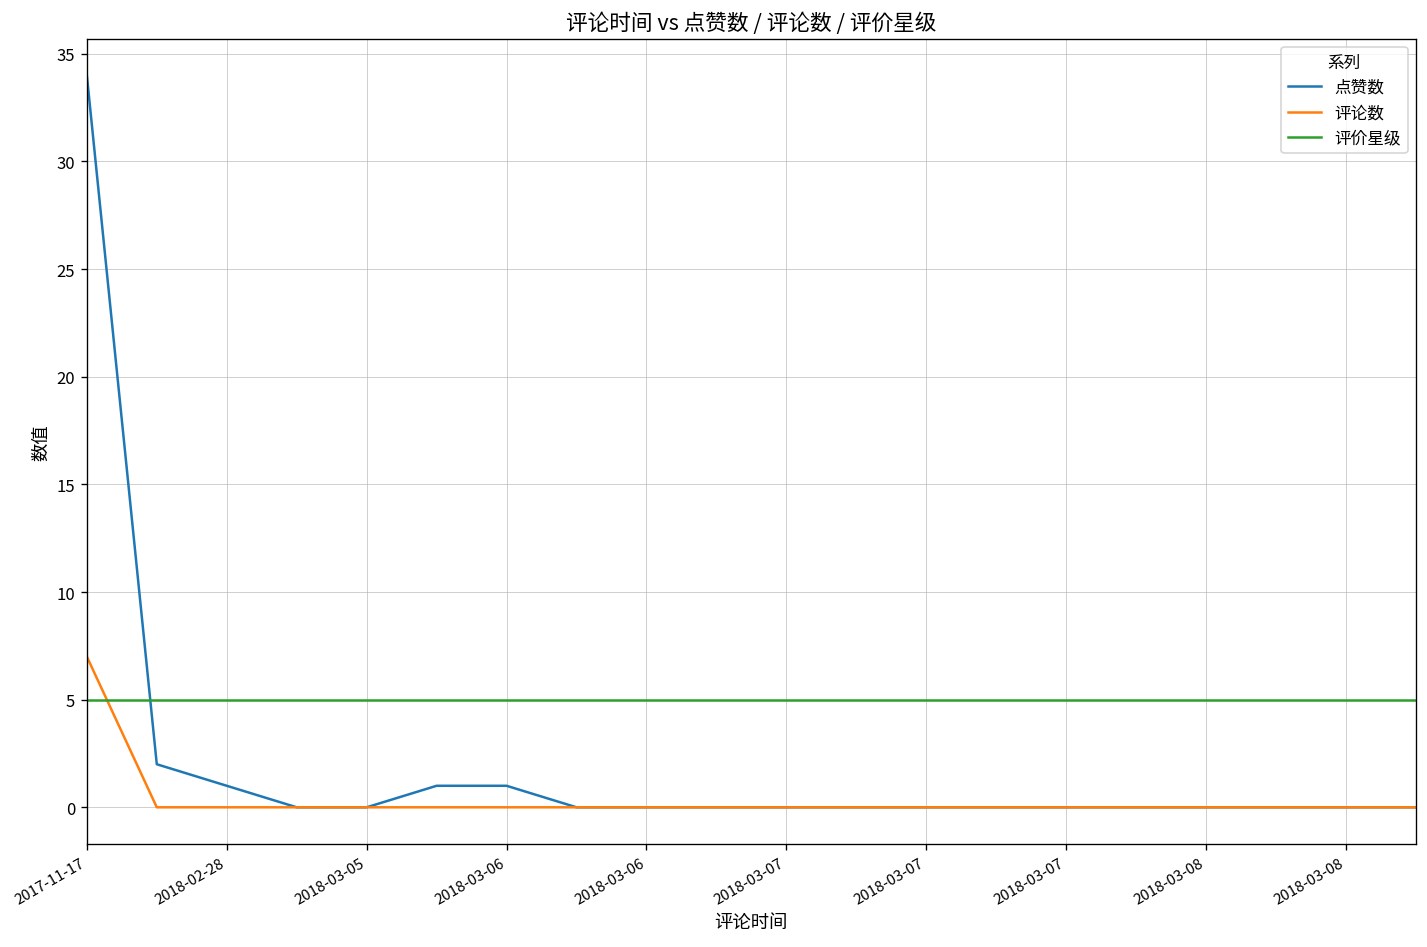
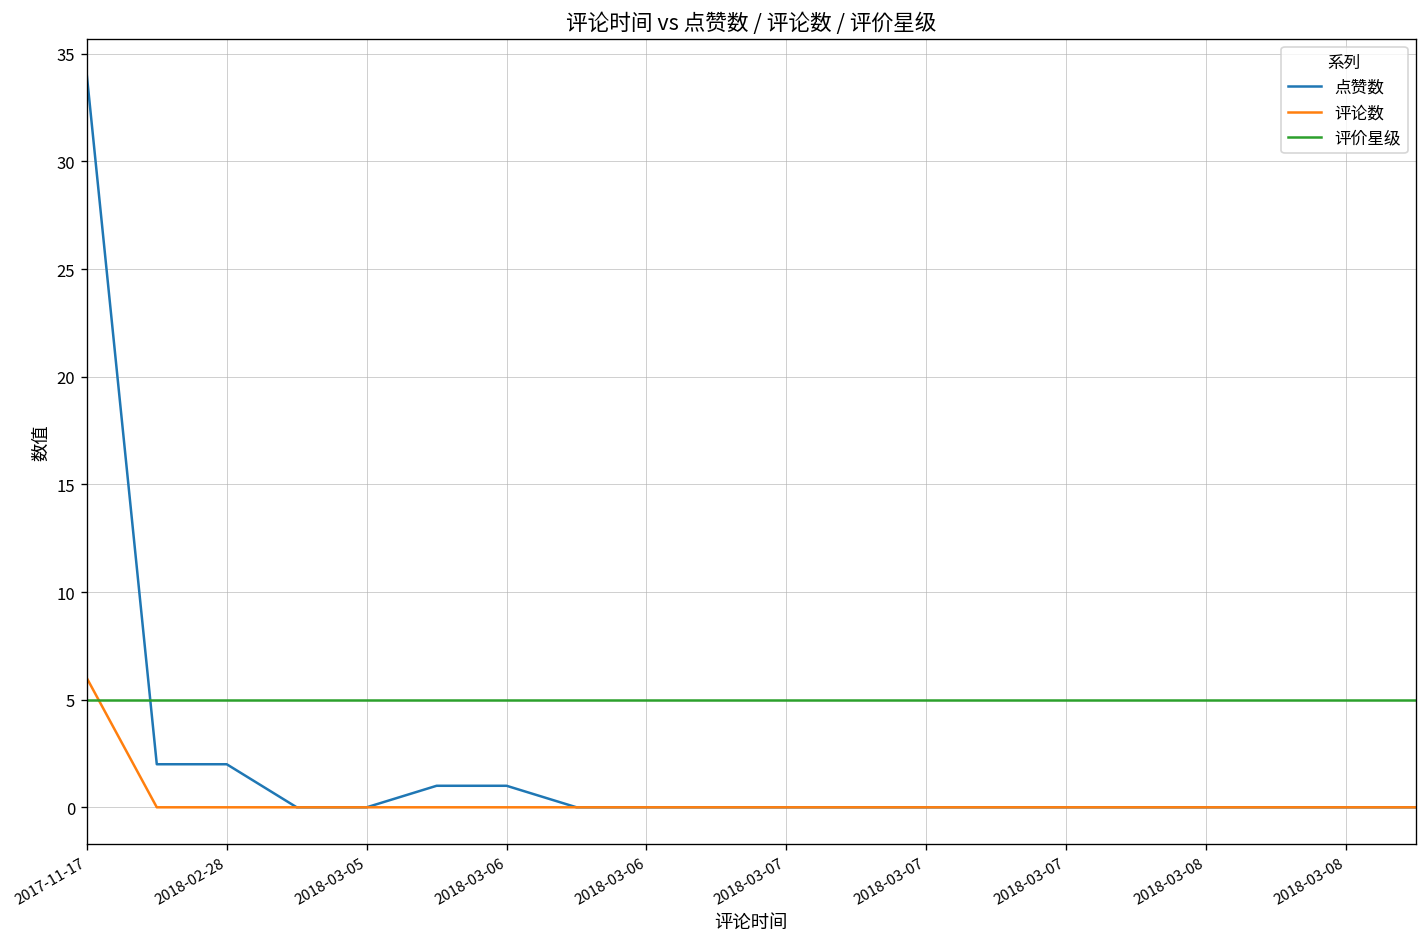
评论数, 2017-11-17: 7 -> 6
点赞数, 2018-02-28: 1 -> 2
